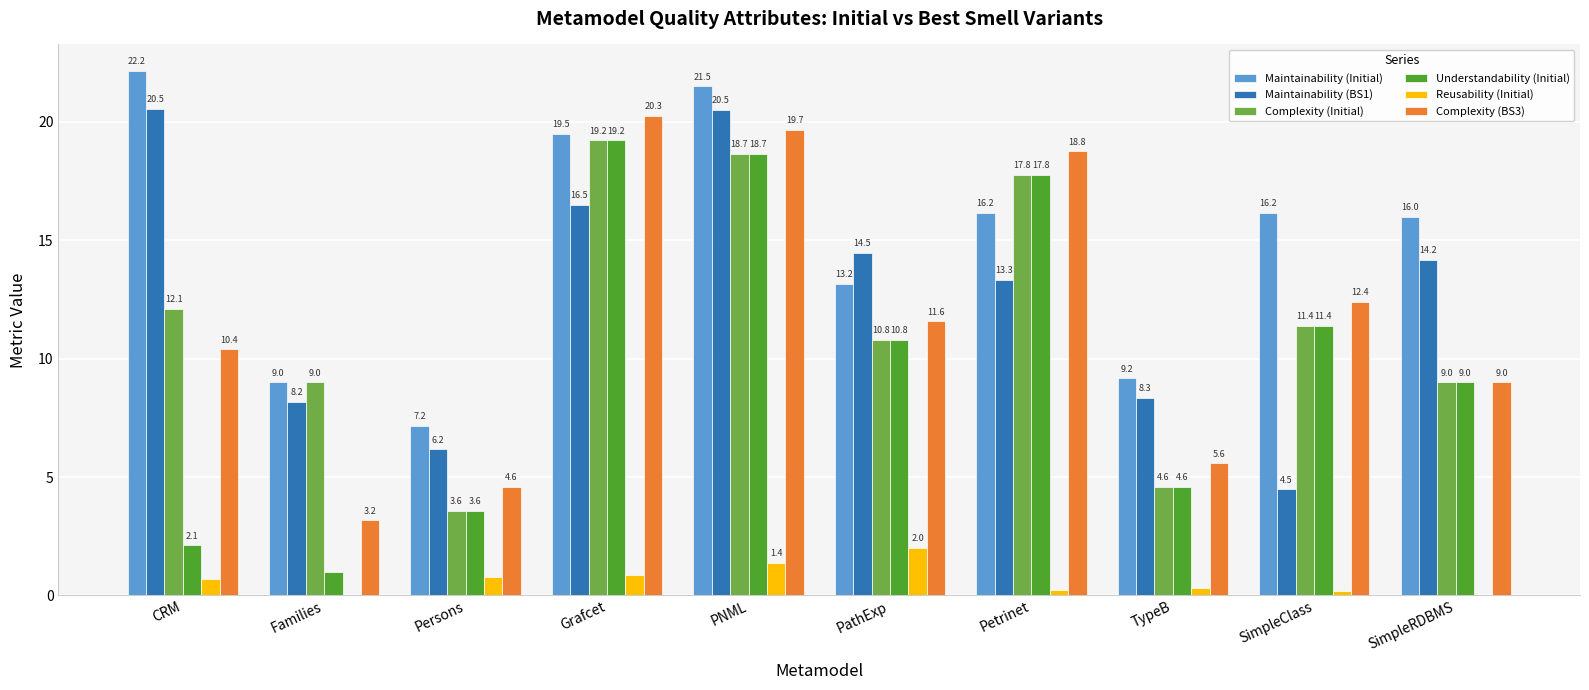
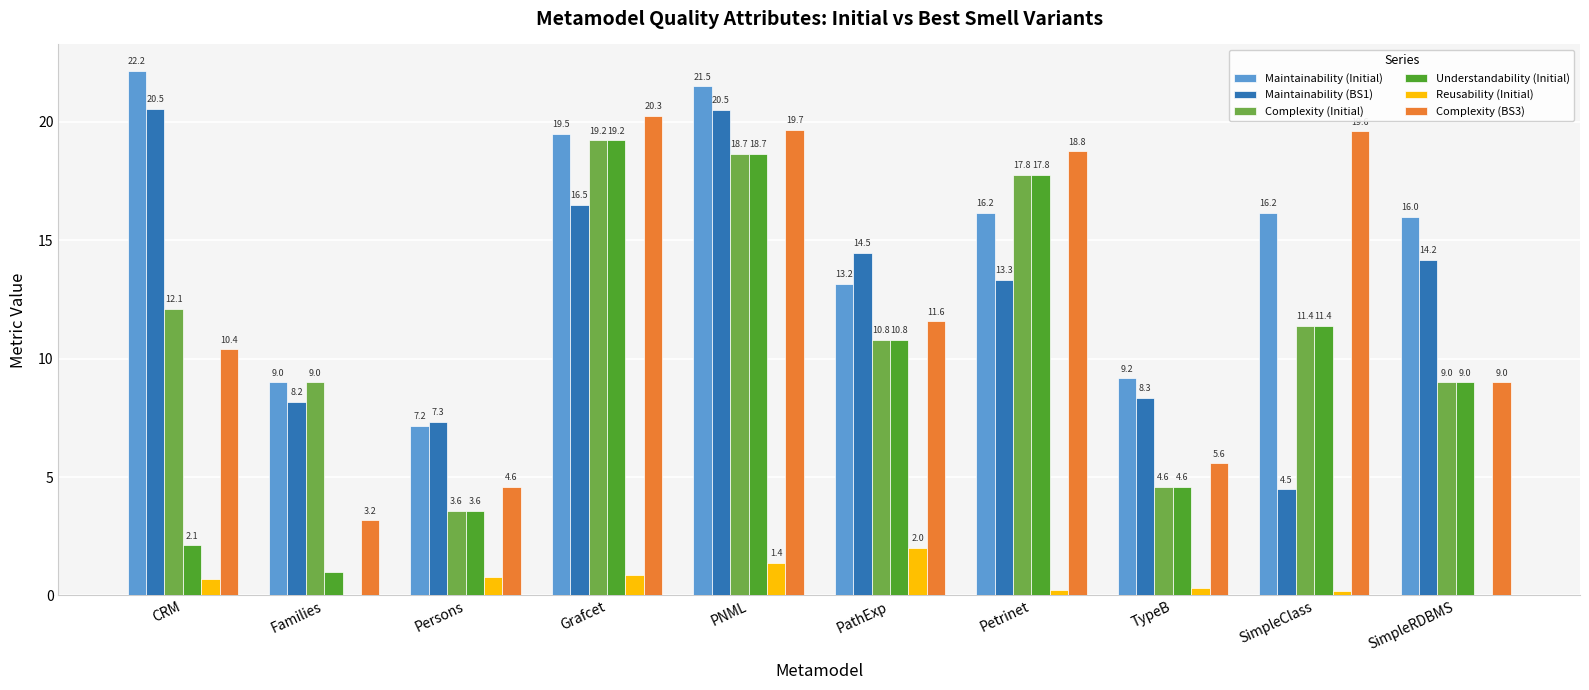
Maintainability (BS1), Persons: 6.2 -> 7.3
Complexity (BS3), SimpleClass: 12.4 -> 19.6
